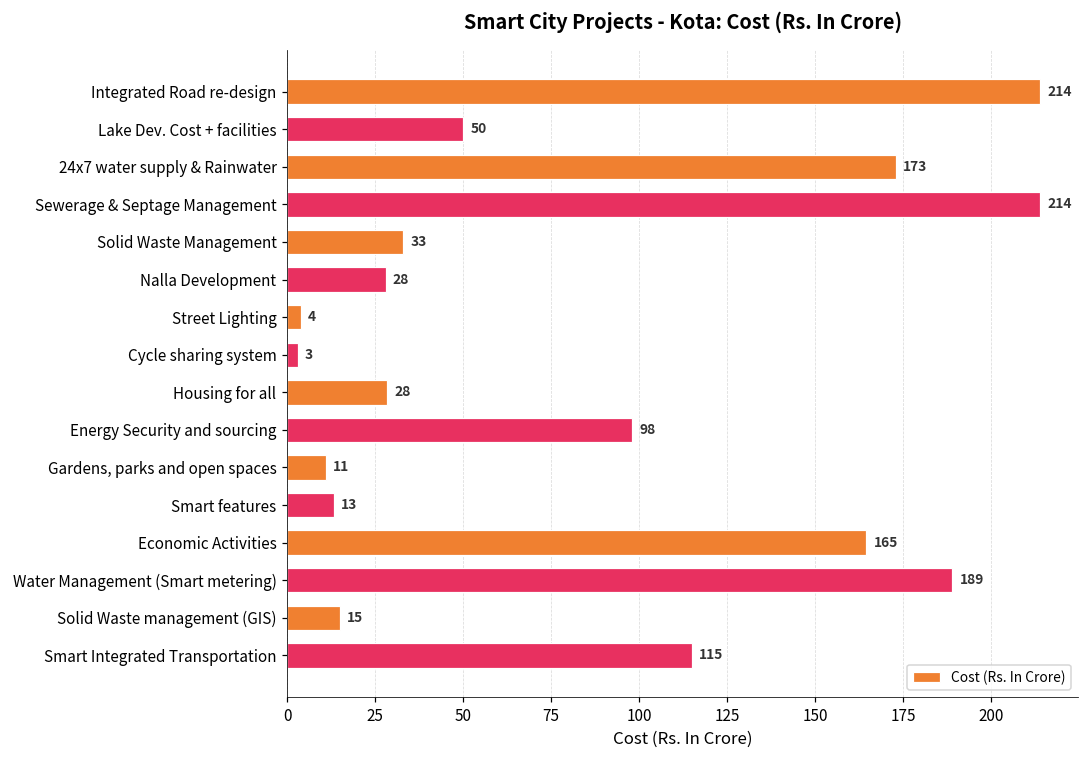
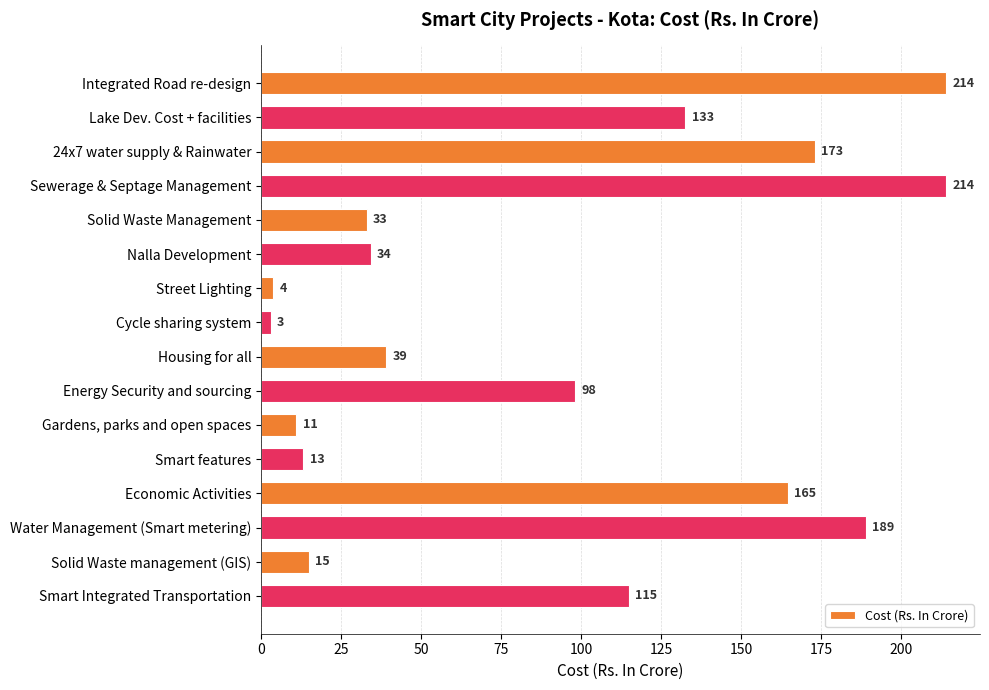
Lake Dev. Cost + facilities: 50 -> 133
Nalla Development: 28 -> 34
Housing for all: 28 -> 39
